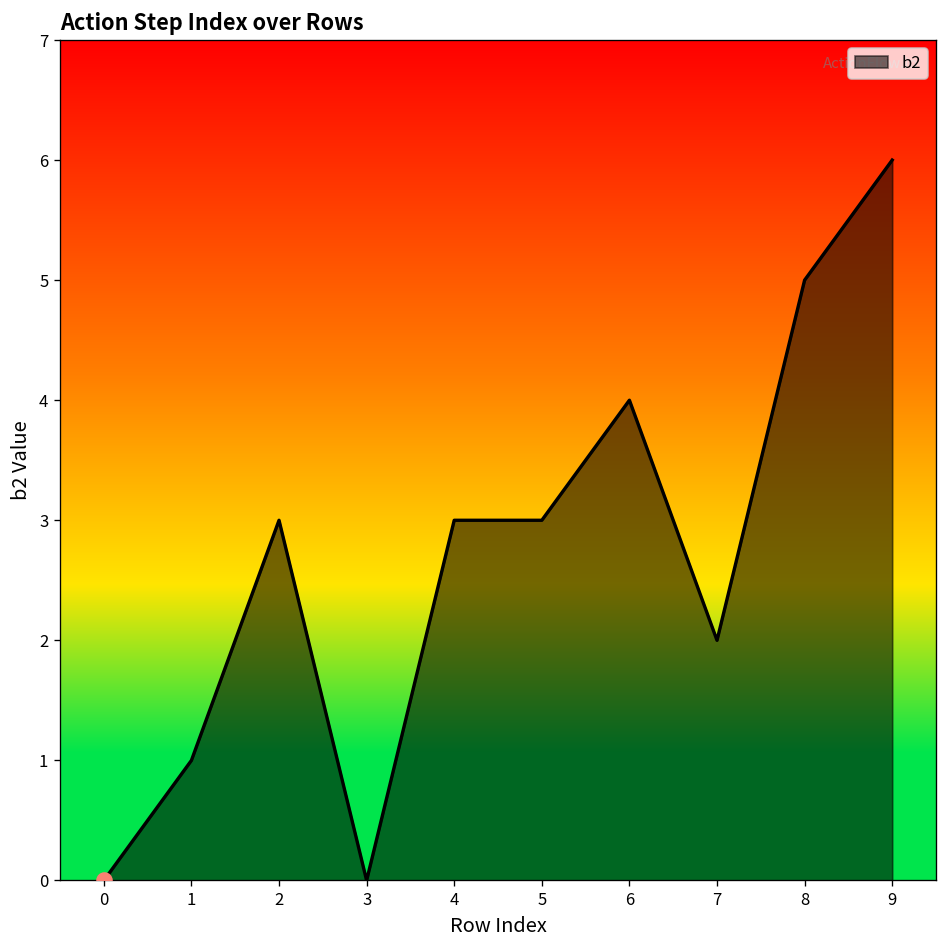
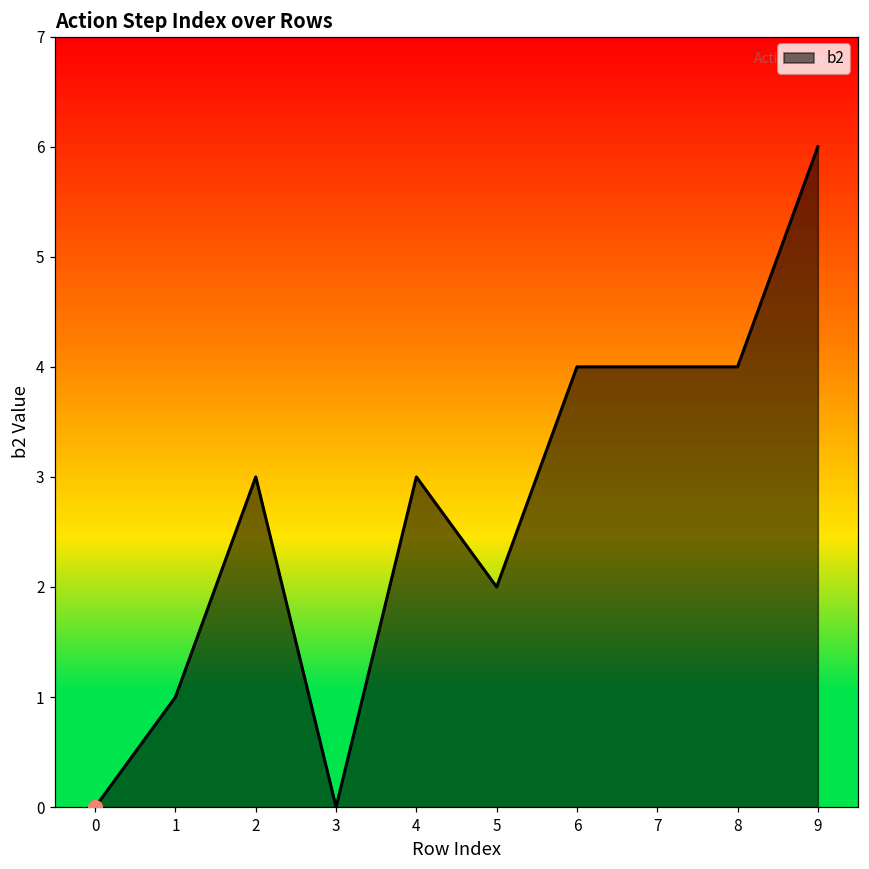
b2, 5: 3 -> 2
b2, 7: 2 -> 4
b2, 8: 5 -> 4
